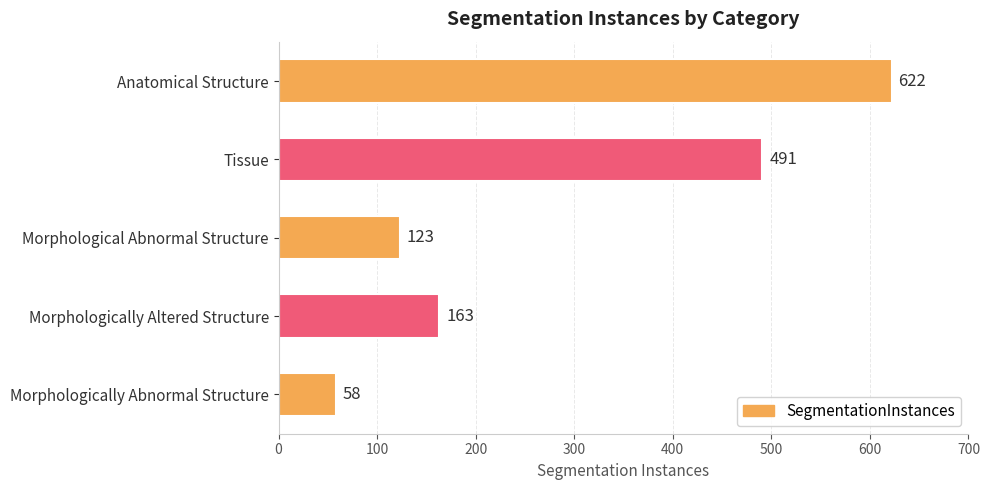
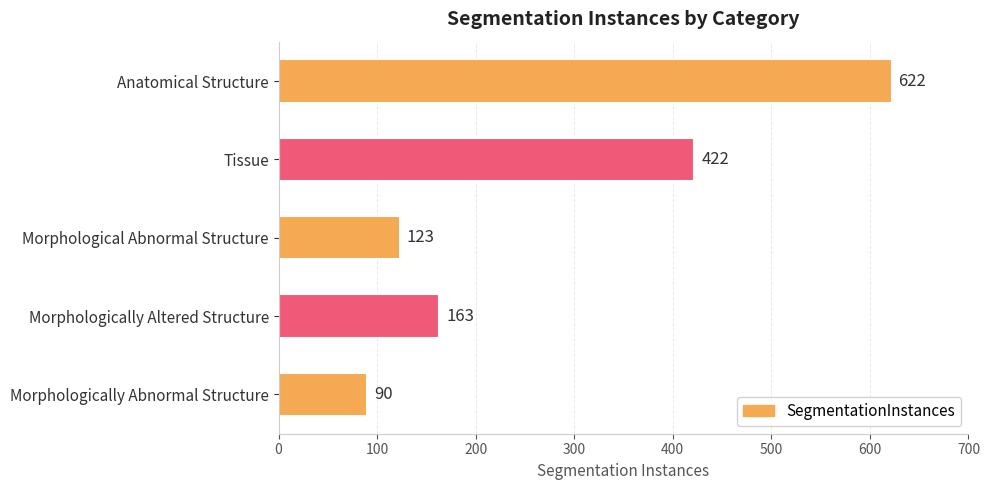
Tissue: 491 -> 422
Morphologically Abnormal Structure: 58 -> 90
